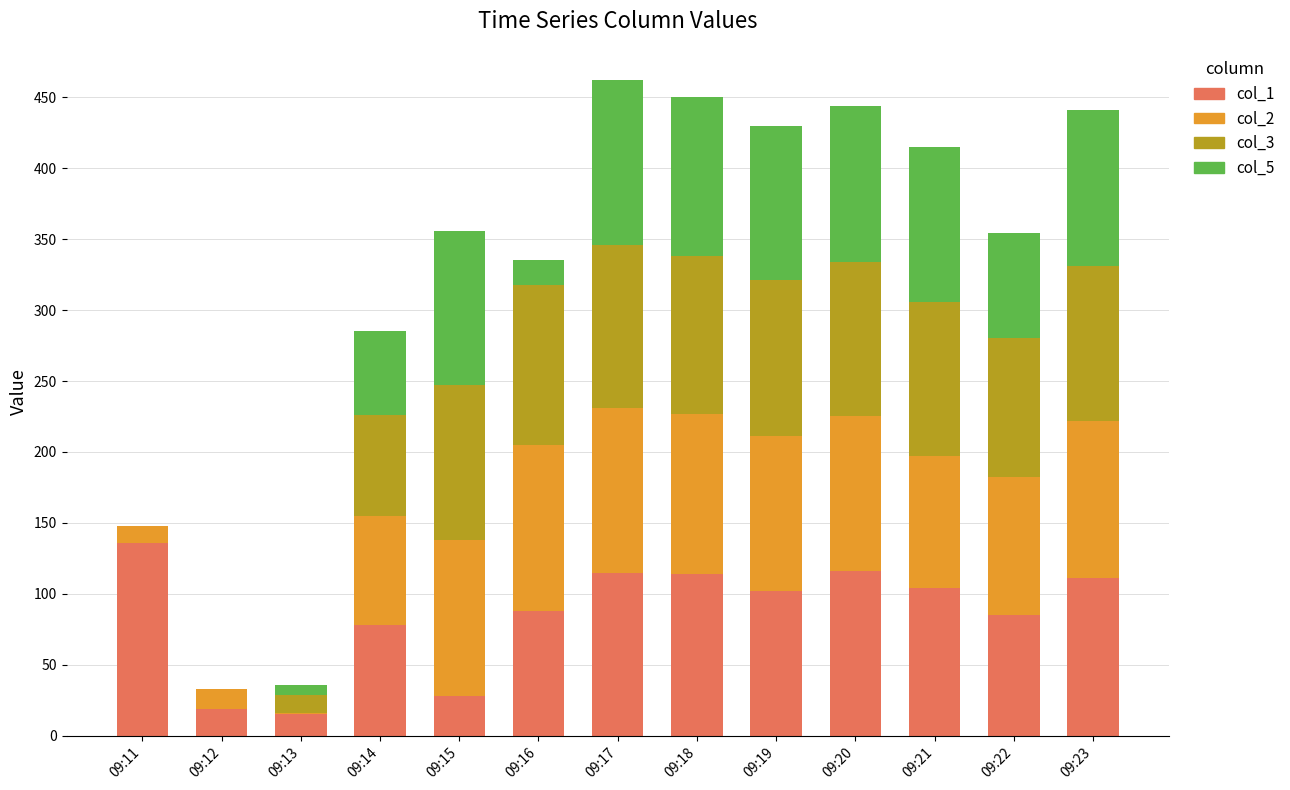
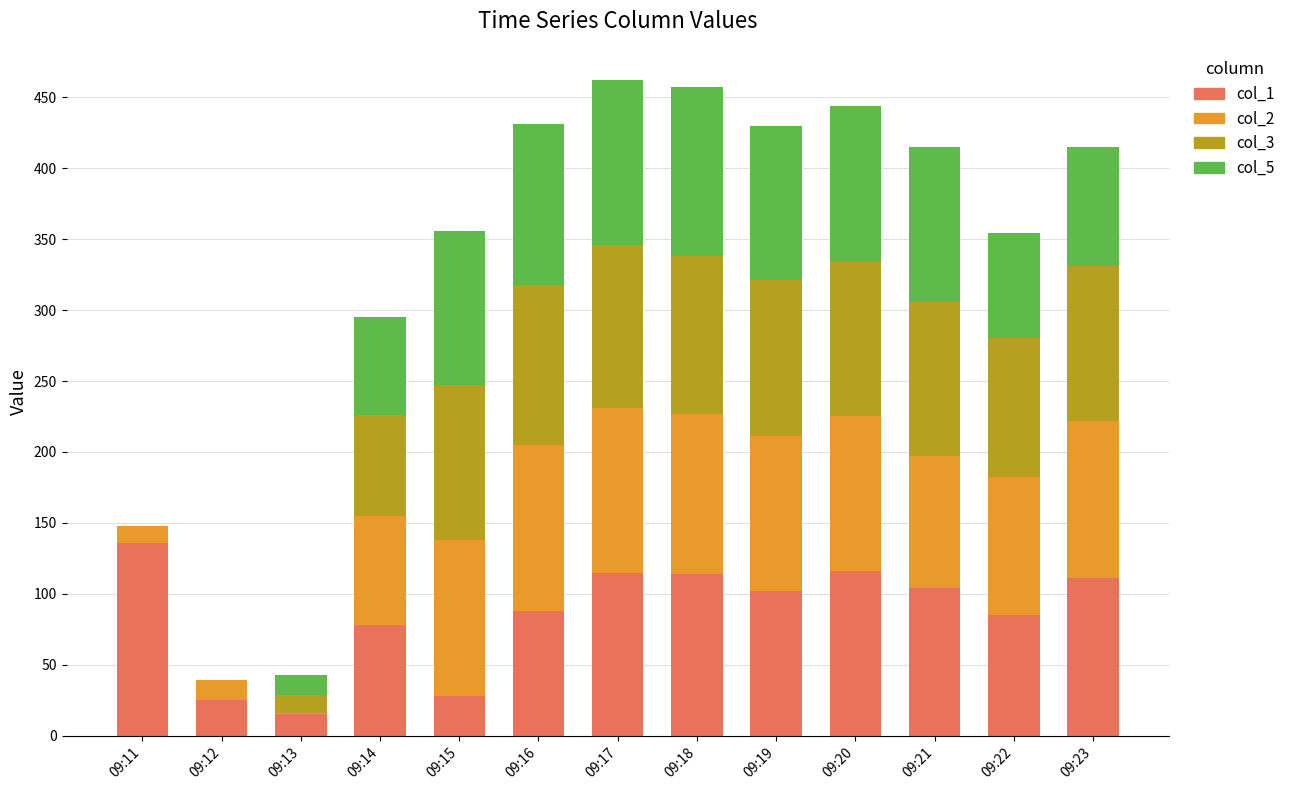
col_1, 09:12: 19 -> 25
col_5, 09:13: 7 -> 14
col_5, 09:14: 59 -> 69
col_5, 09:16: 17 -> 113
col_5, 09:18: 112 -> 119
col_5, 09:23: 110 -> 84
